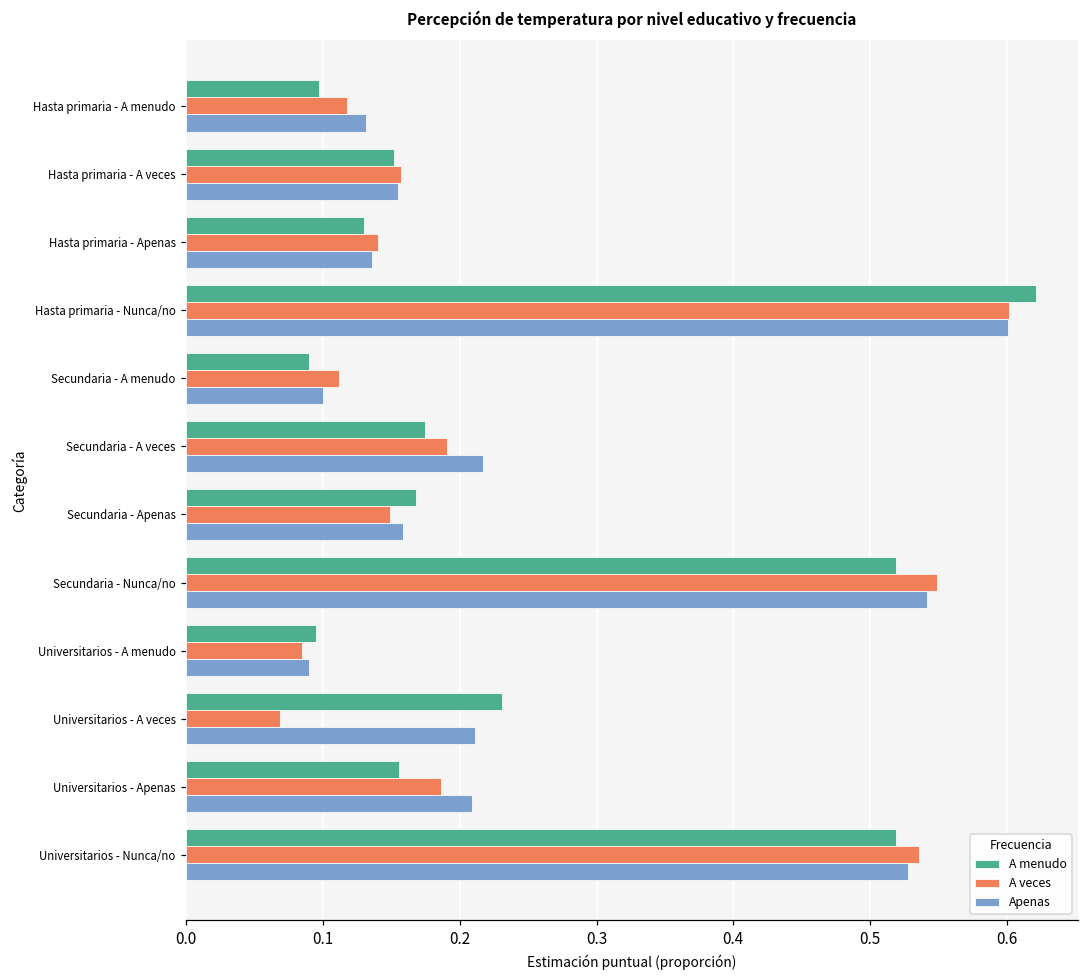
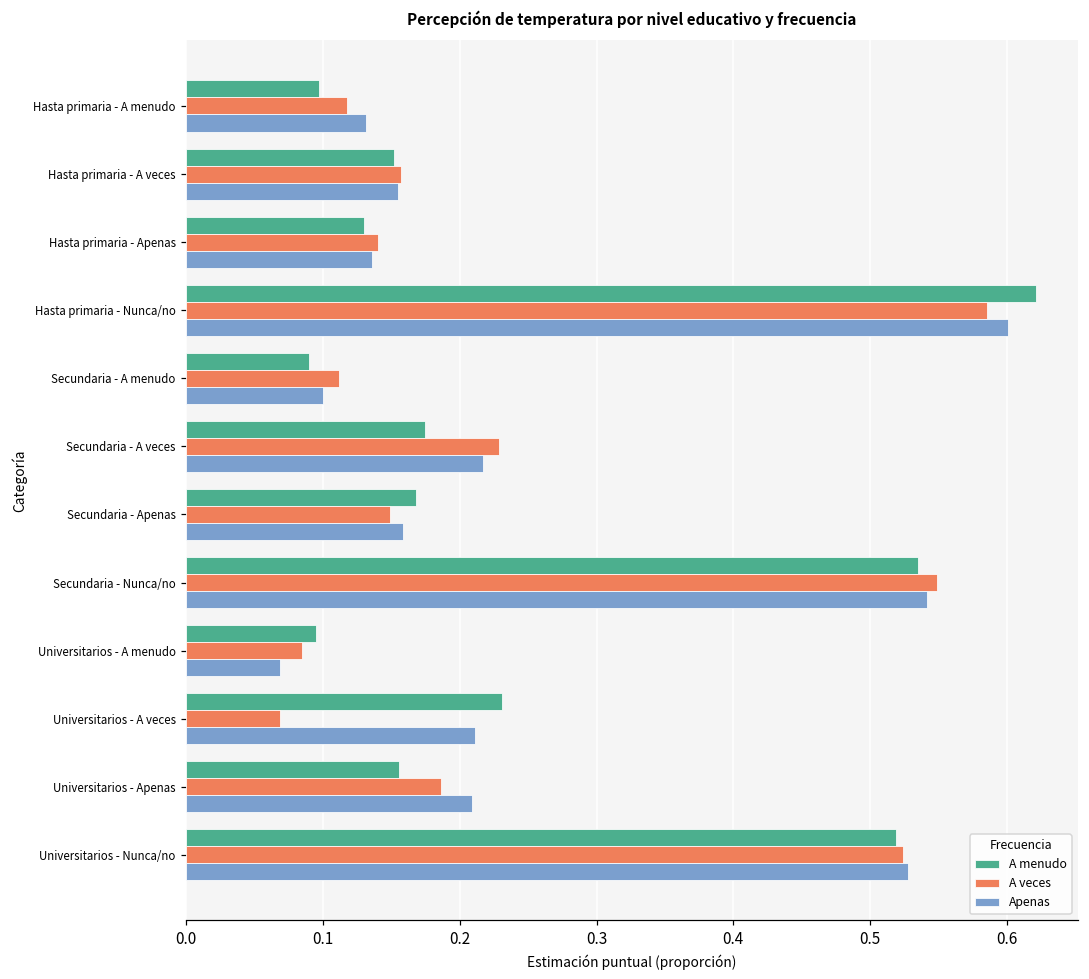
A veces, Hasta primaria - Nunca/no: 0.602 -> 0.585
A veces, Secundaria - A veces: 0.191 -> 0.229
A menudo, Secundaria - Nunca/no: 0.519 -> 0.535
Apenas, Universitarios - A menudo: 0.089 -> 0.069
A veces, Universitarios - Nunca/no: 0.536 -> 0.524
